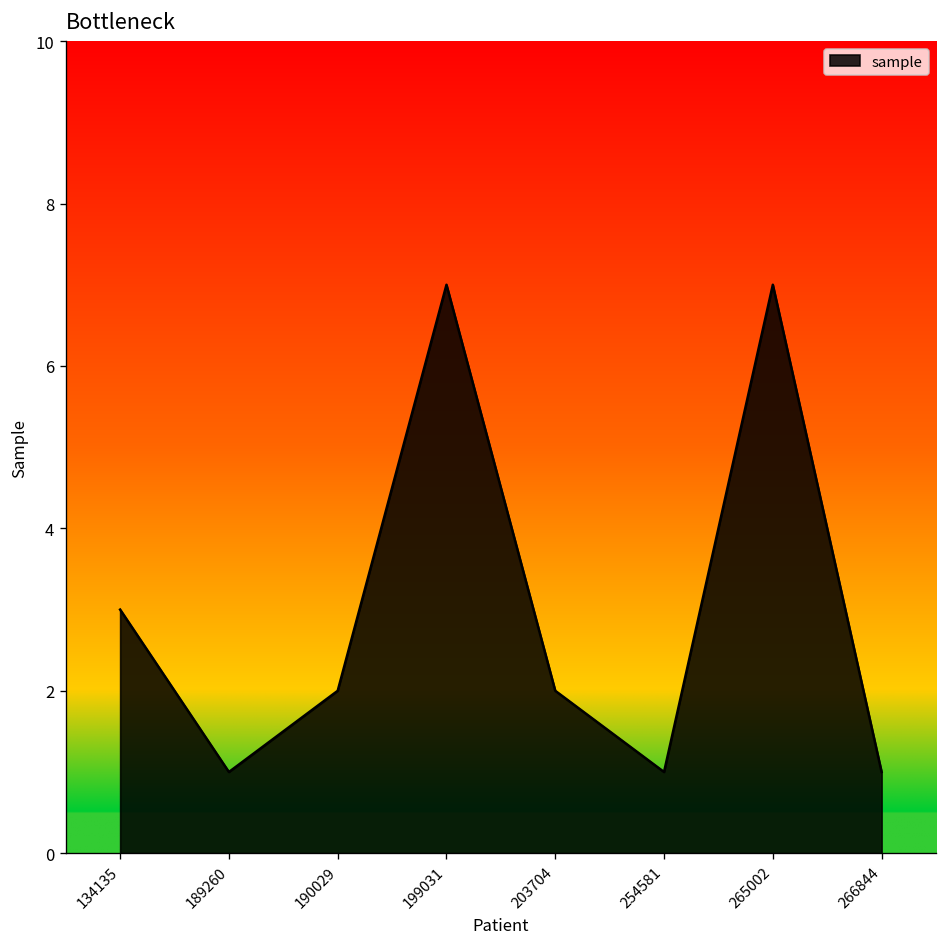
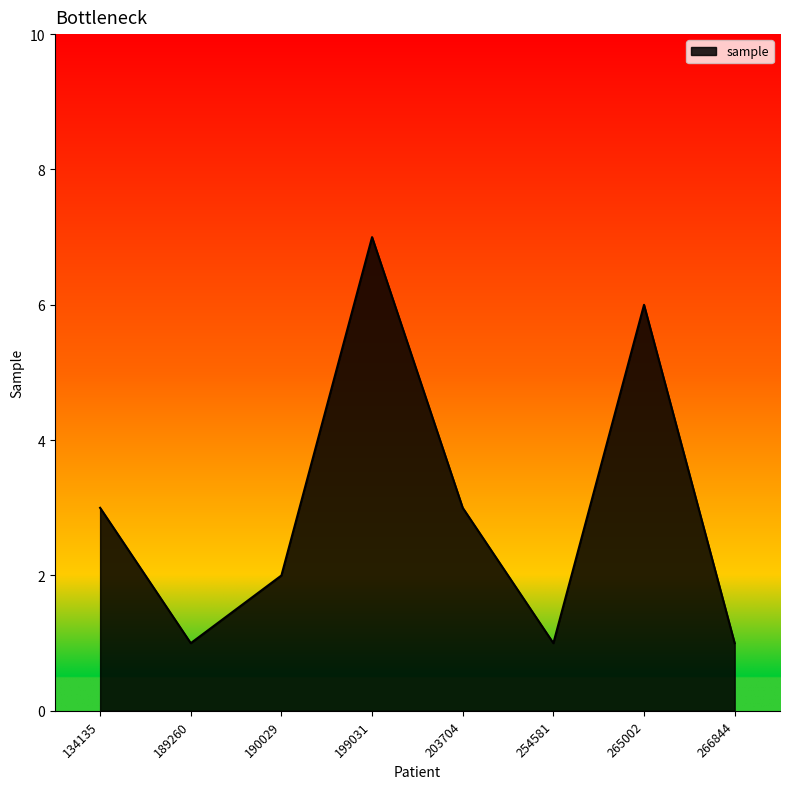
203704: 2 -> 3
265002: 7 -> 6
